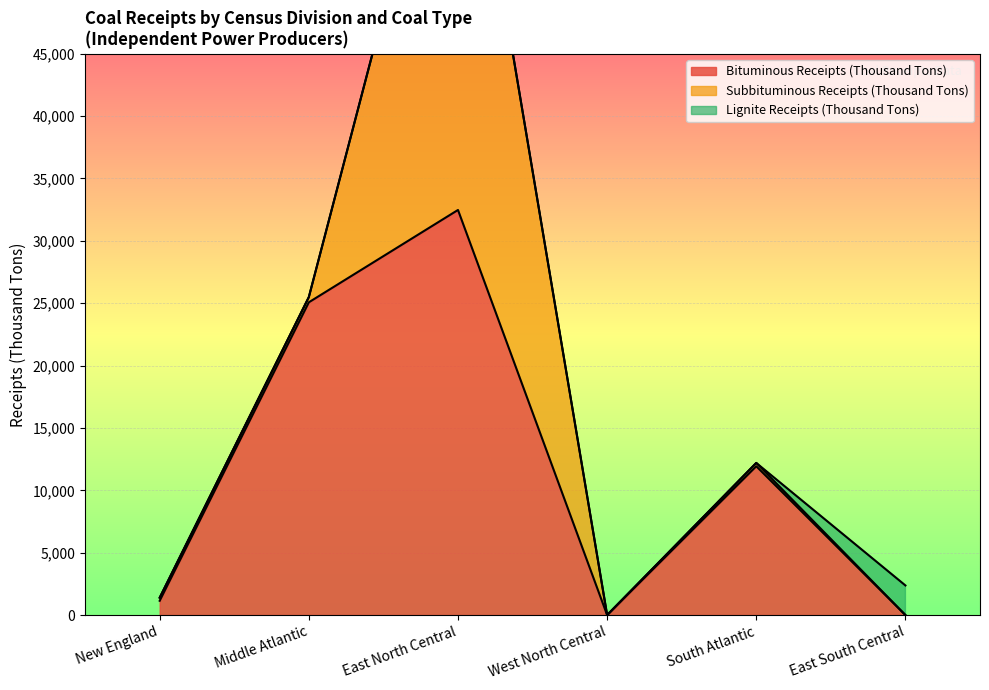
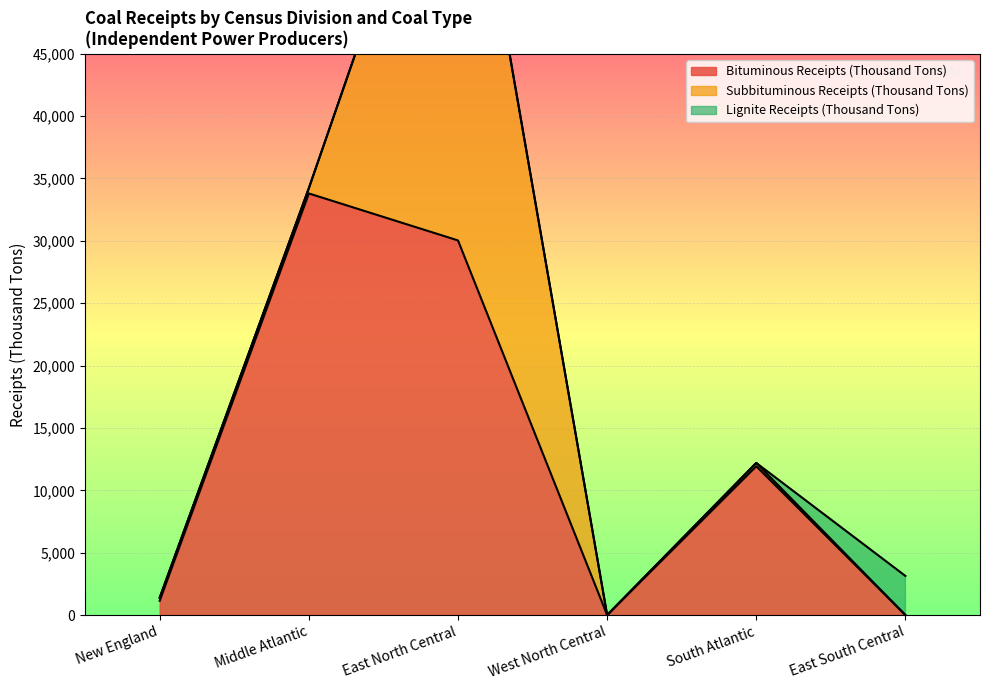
Bituminous Receipts (Thousand Tons), Middle Atlantic: 25,100 -> 33,800
Bituminous Receipts (Thousand Tons), East North Central: 32,500 -> 30,000
Lignite Receipts (Thousand Tons), East South Central: 2,400 -> 3,100
